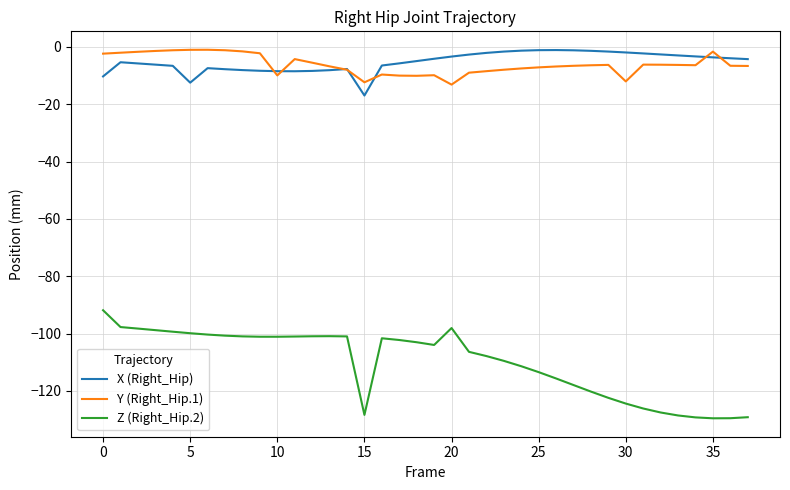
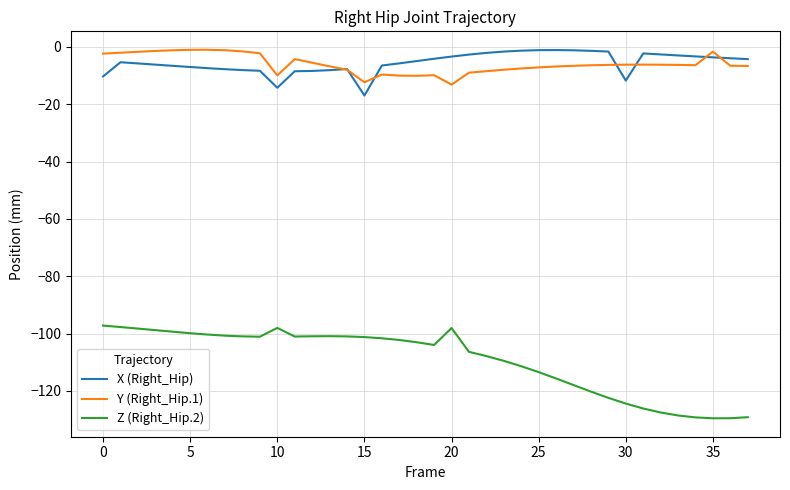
Z (Right_Hip.2), 0: -92 -> -97
X (Right_Hip), 5: -12 -> -7
X (Right_Hip), 10: -8 -> -14
Z (Right_Hip.2), 10: -101 -> -98
Z (Right_Hip.2), 15: -128 -> -101
X (Right_Hip), 30: -2 -> -12
Y (Right_Hip.1), 30: -12 -> -6
